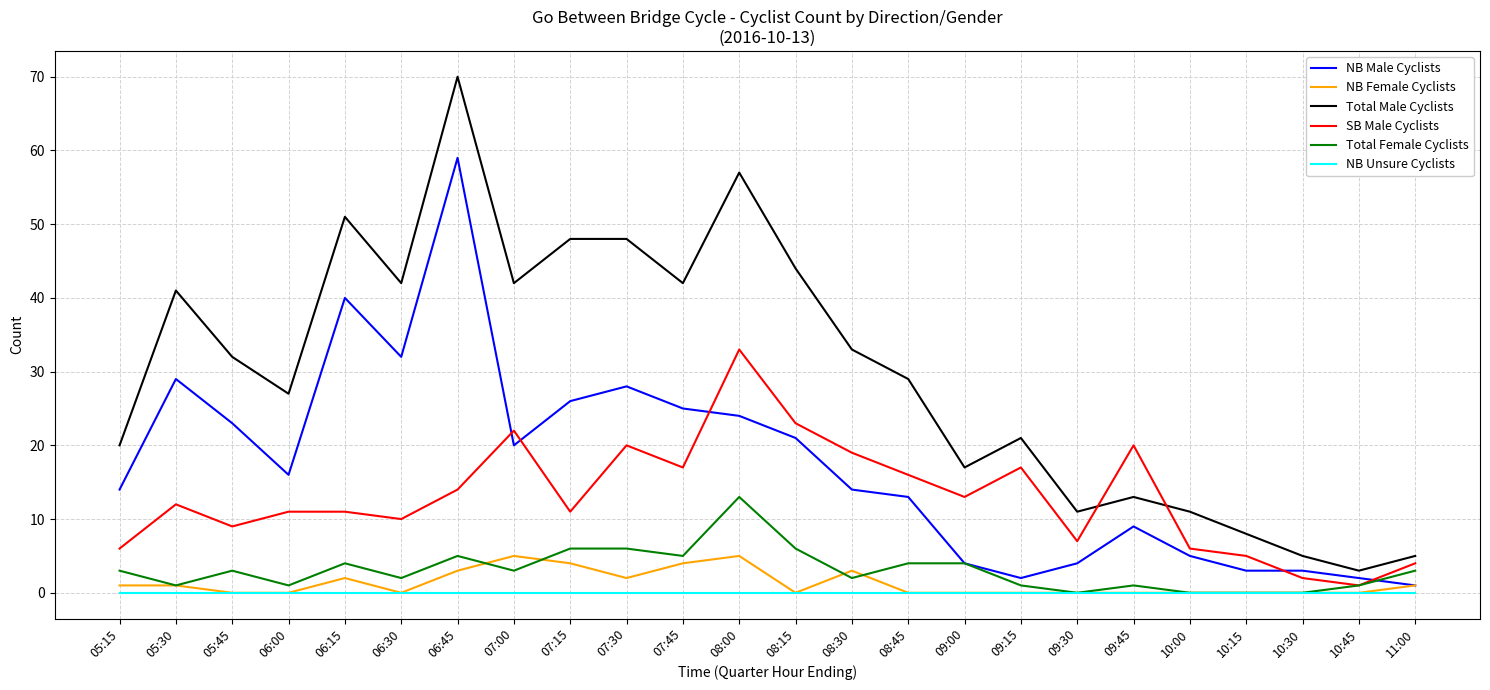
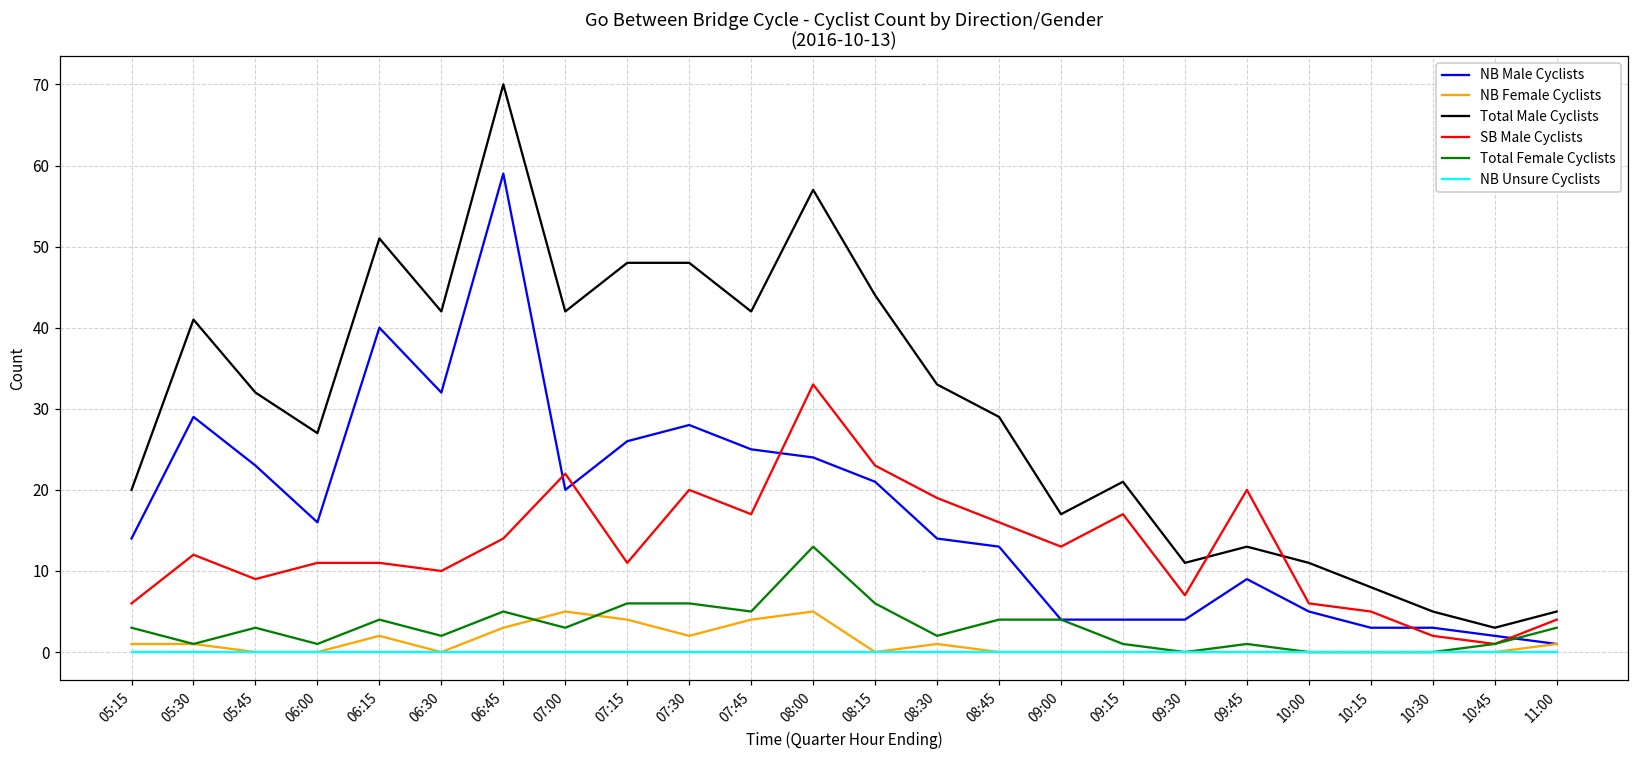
NB Female Cyclists, 08:30: 3 -> 1
NB Male Cyclists, 09:15: 2 -> 4
